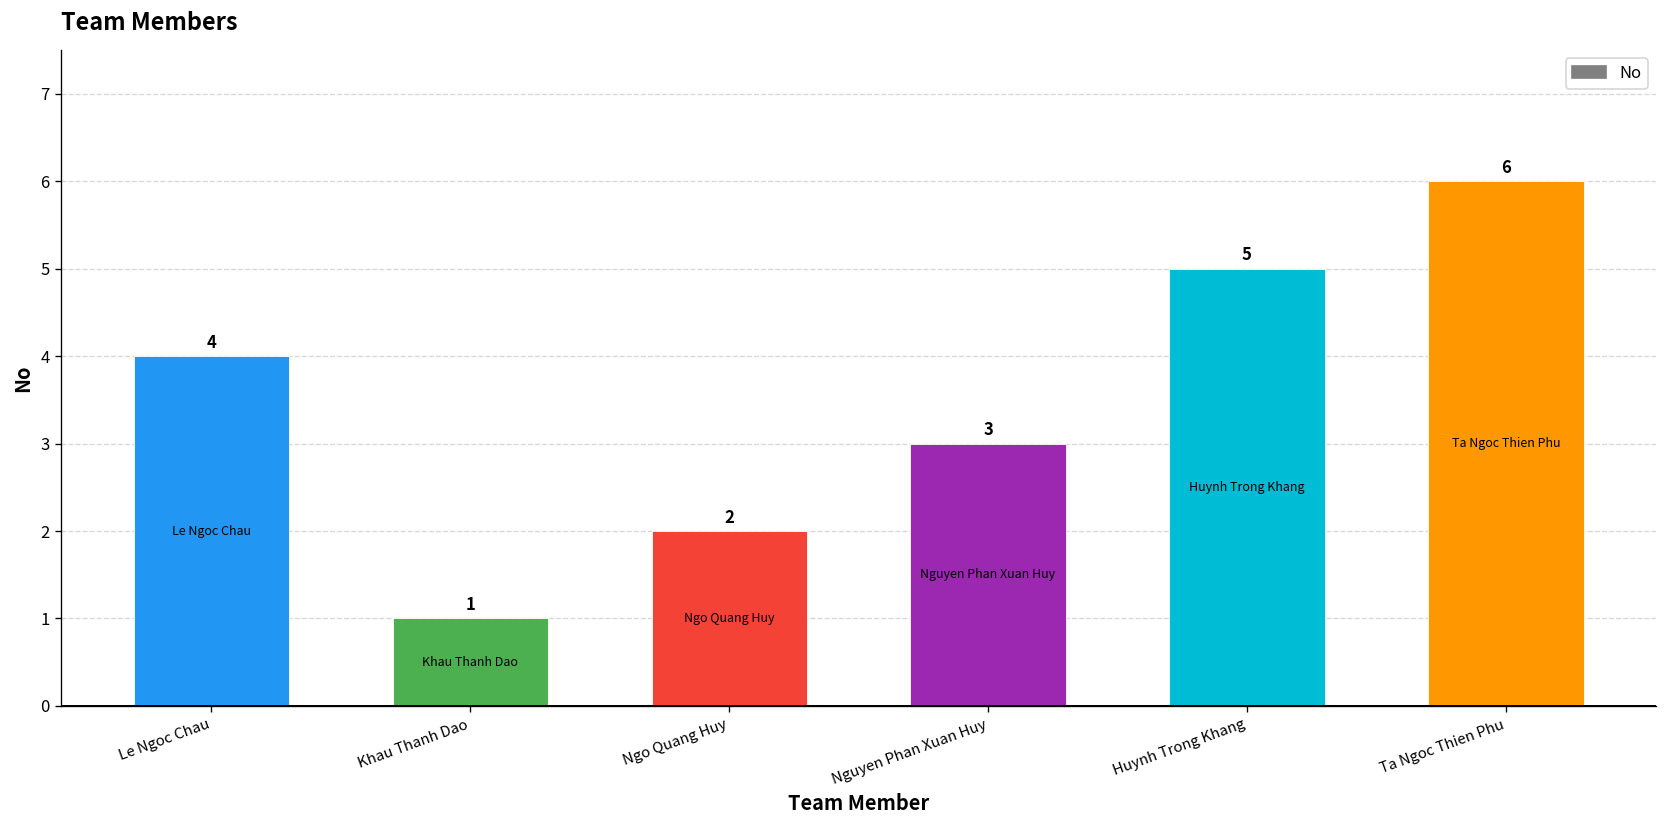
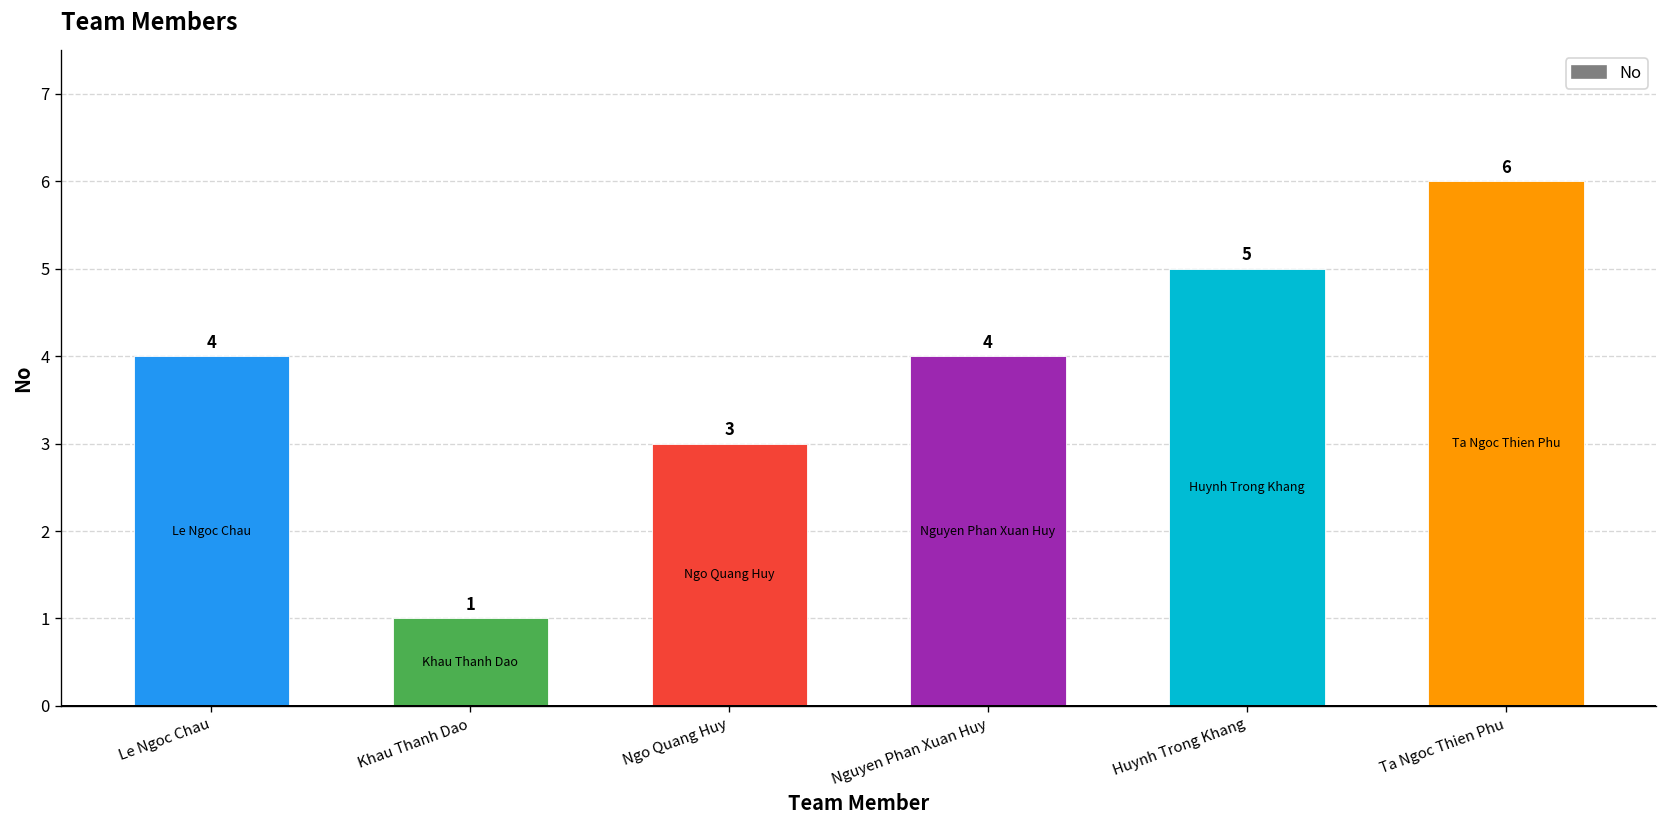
Ngo Quang Huy: 2 -> 3
Nguyen Phan Xuan Huy: 3 -> 4
